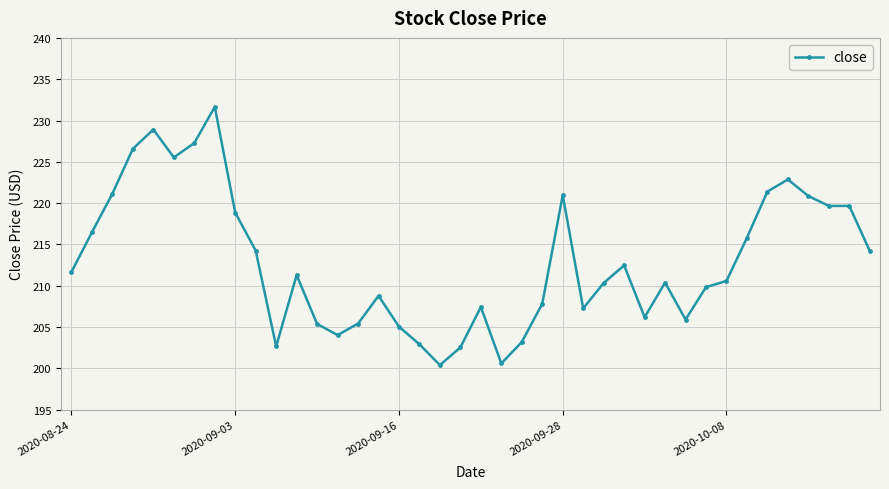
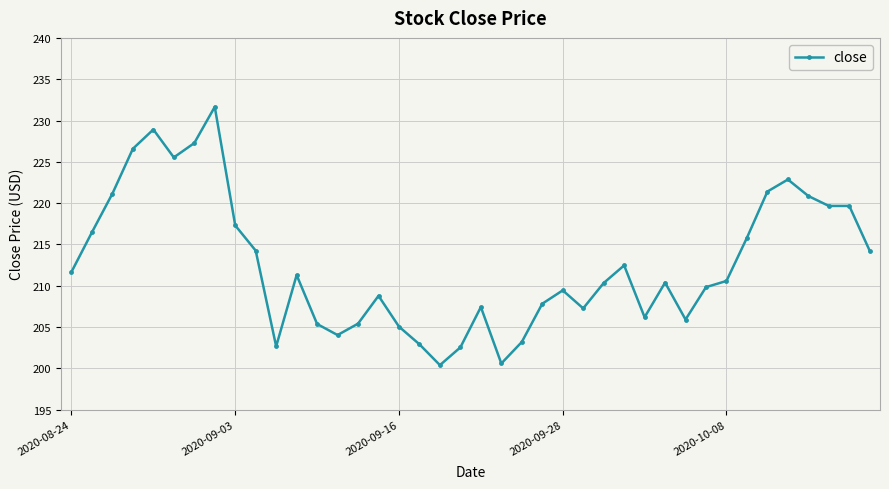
2020-09-03: 219 -> 217
2020-09-28: 221 -> 209
